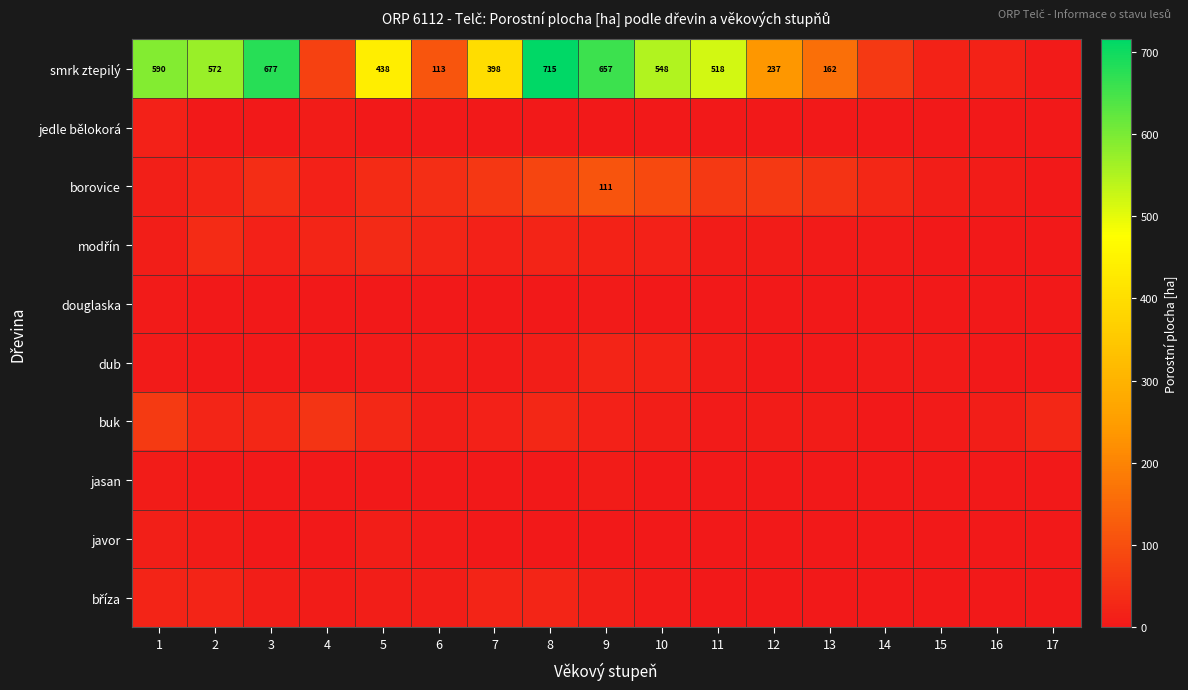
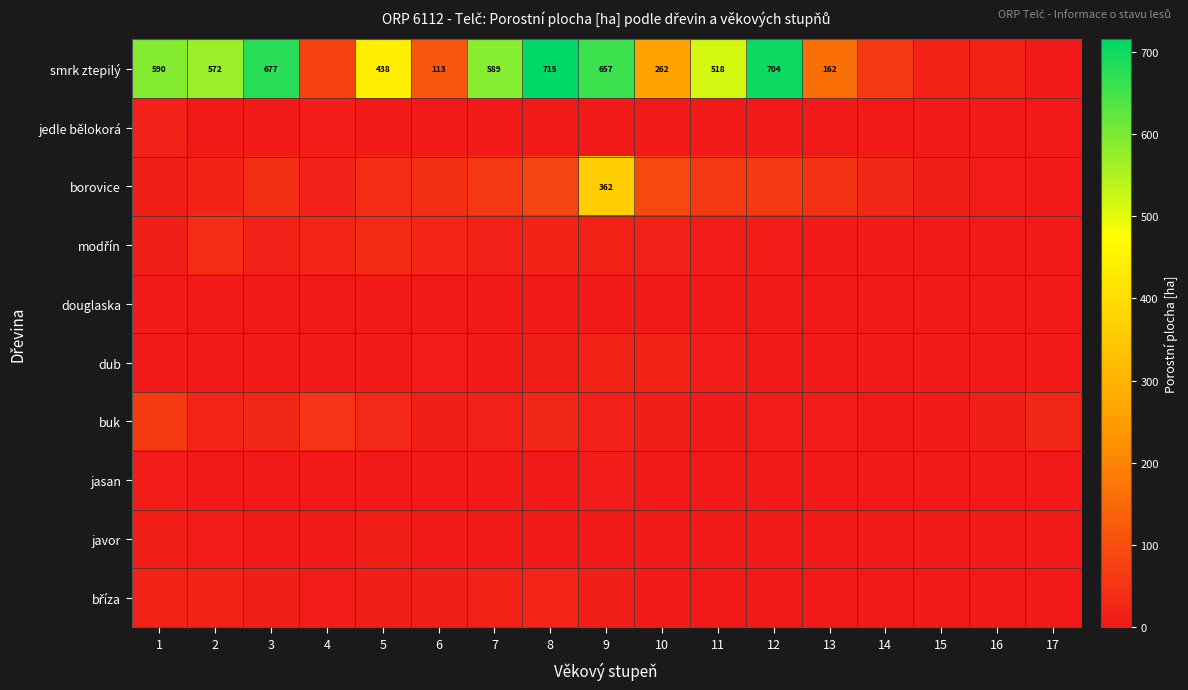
smrk ztepilý, 7: 398 -> 589
smrk ztepilý, 10: 548 -> 262
smrk ztepilý, 12: 237 -> 704
borovice, 9: 111 -> 362
